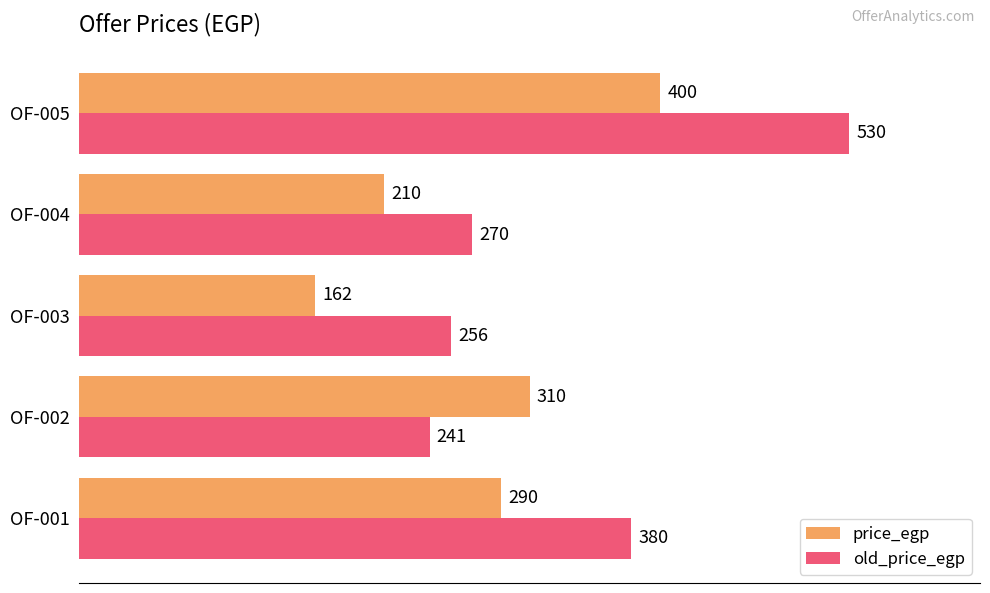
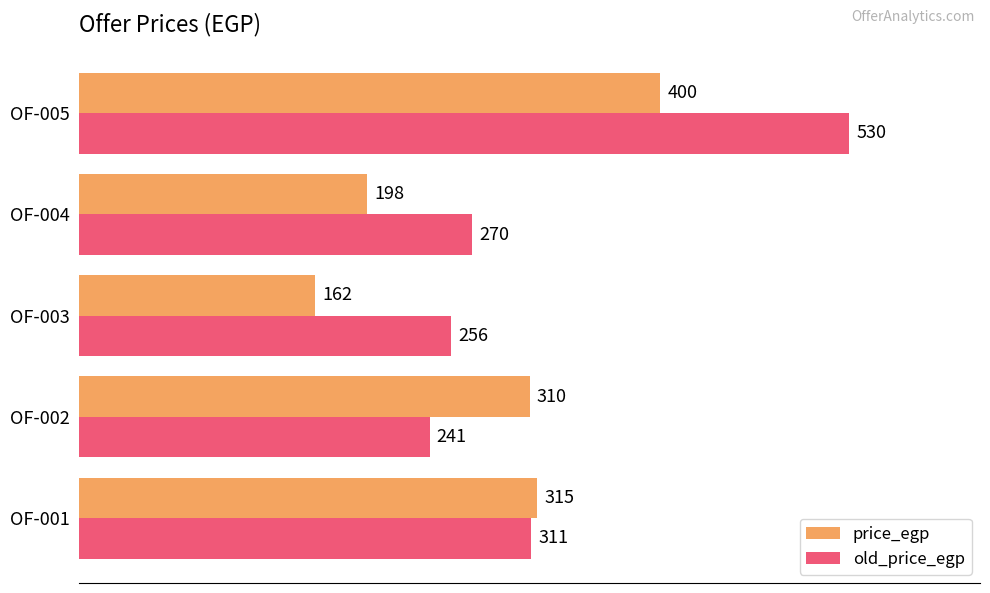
price_egp, OF-004: 210 -> 198
price_egp, OF-001: 290 -> 315
old_price_egp, OF-001: 380 -> 311
